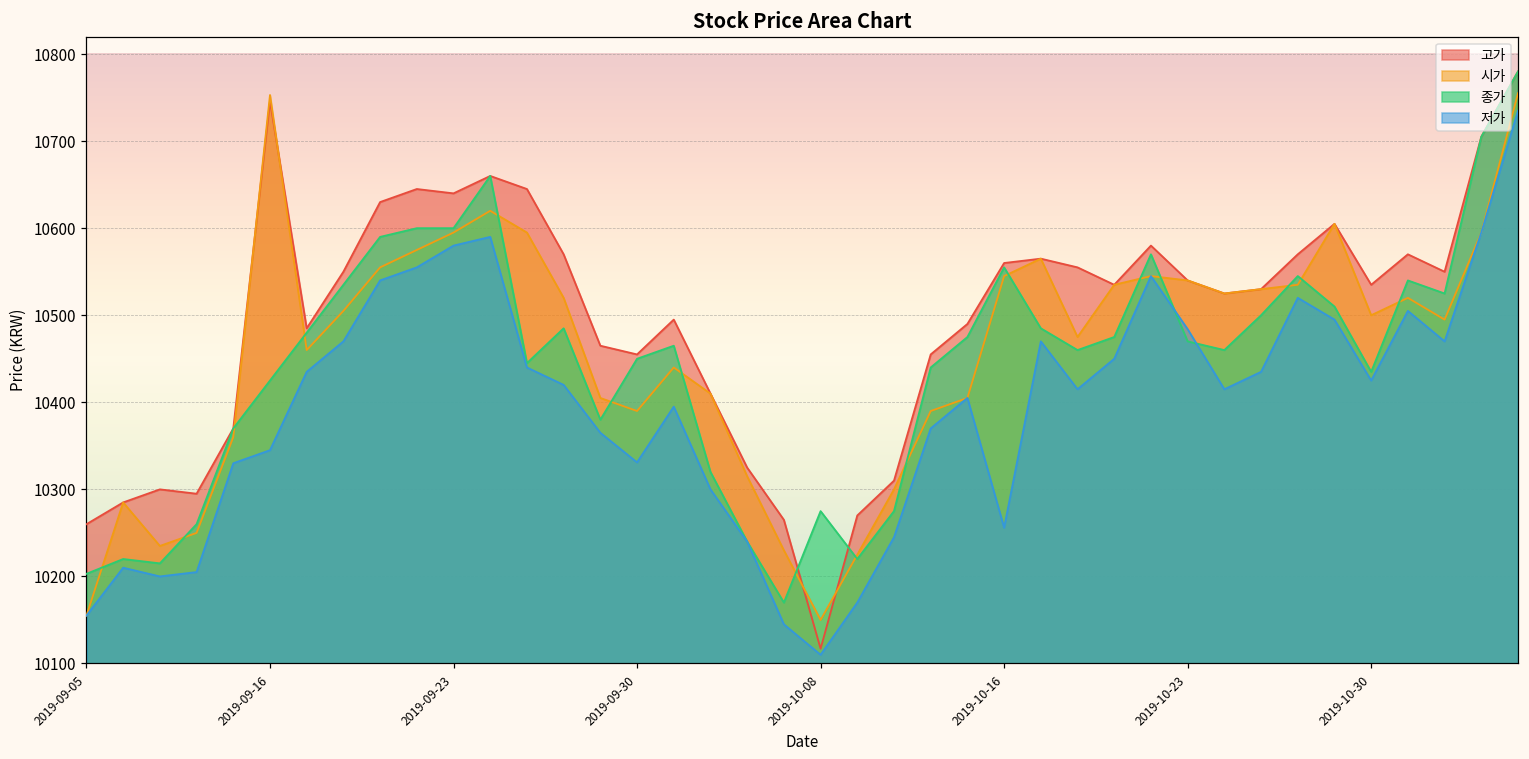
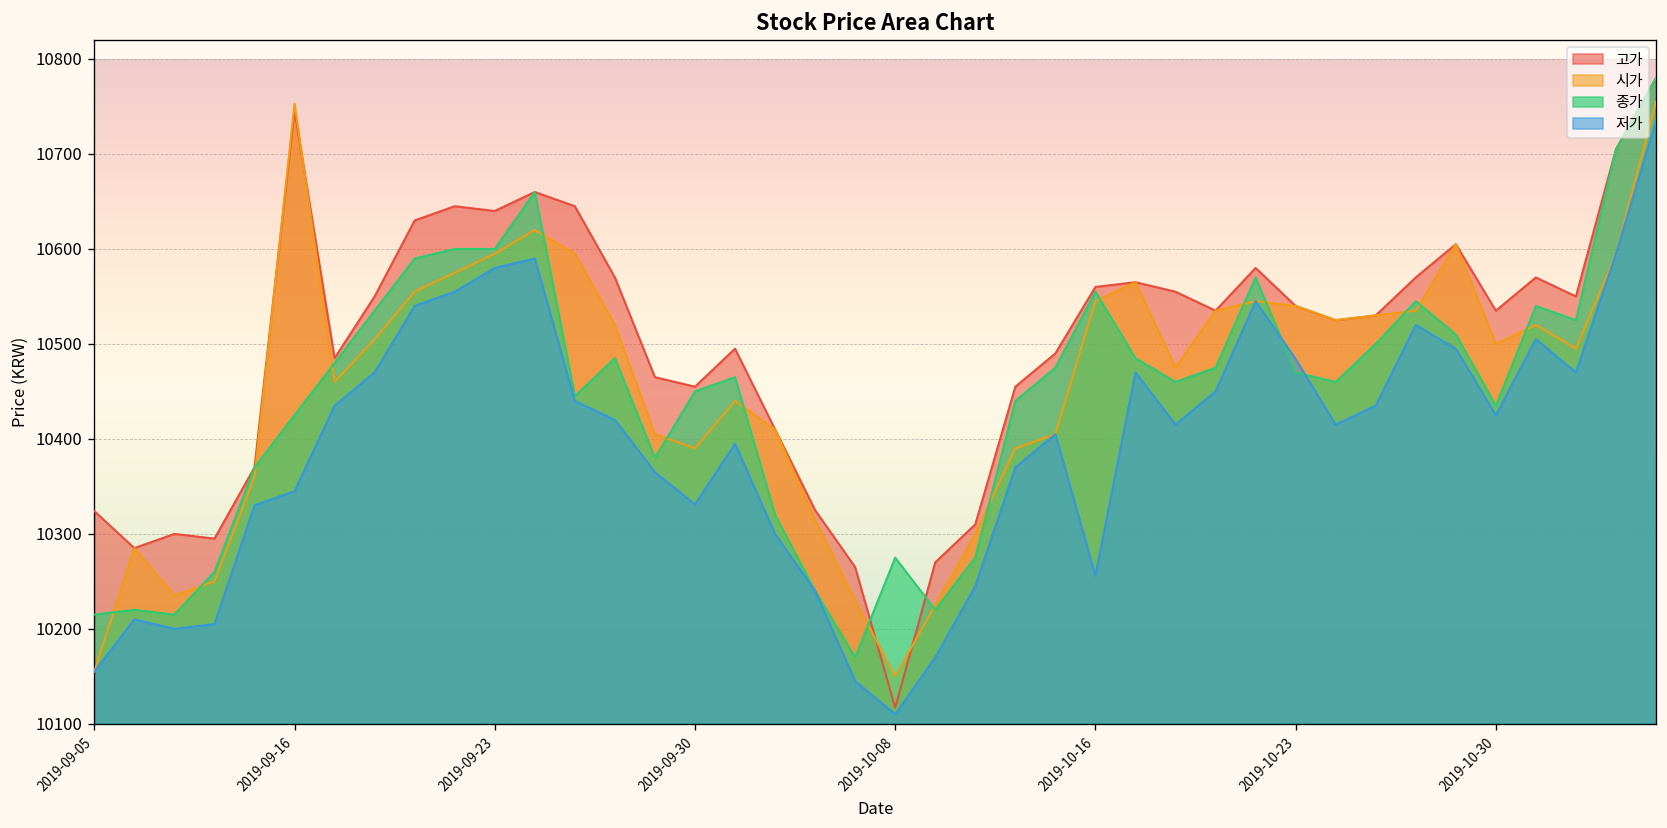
고가, 2019-09-05: 10260 -> 10320
종가, 2019-09-05: 10200 -> 10220
